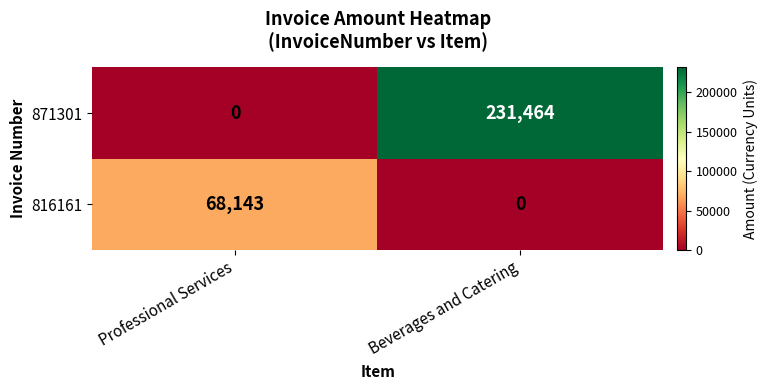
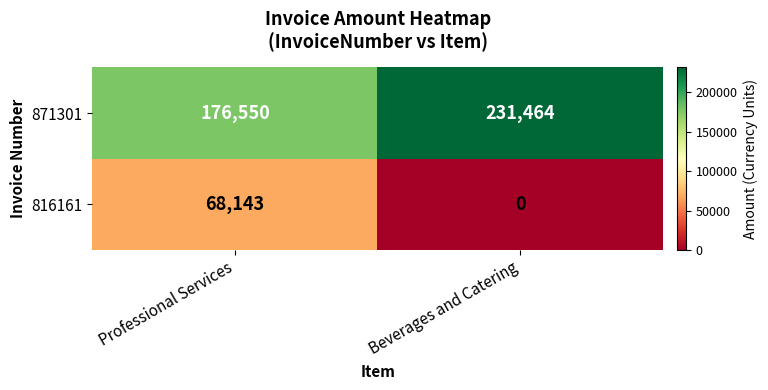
871301, Professional Services: 0 -> 176,550
